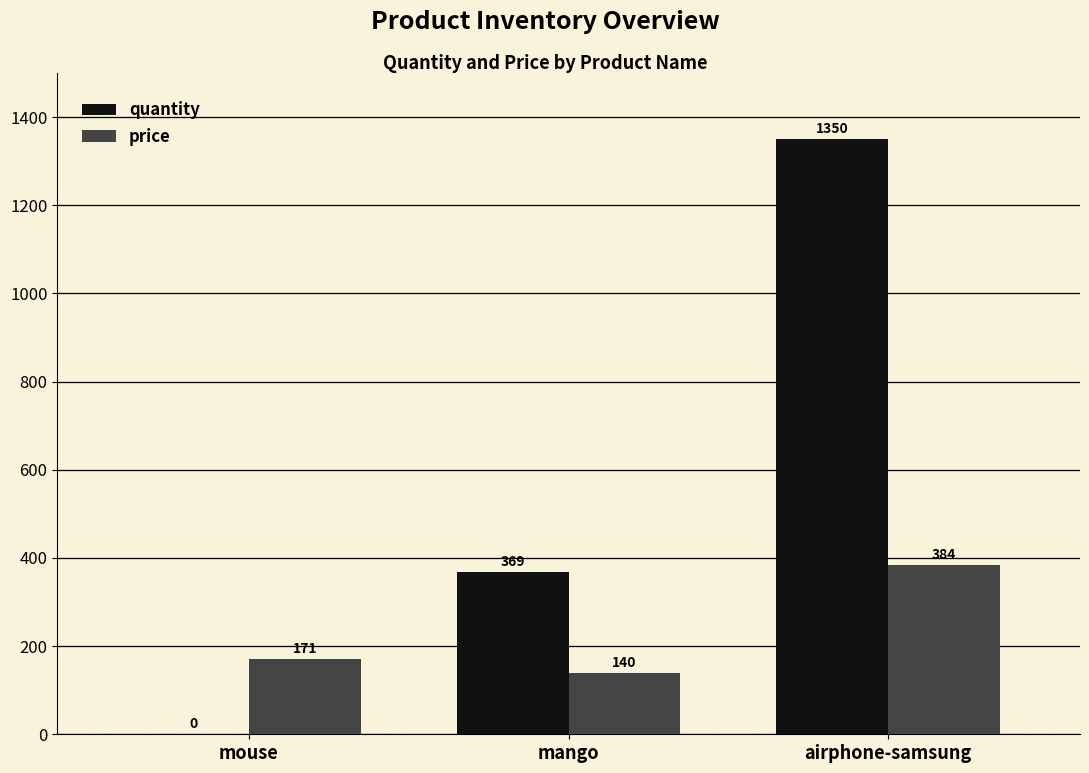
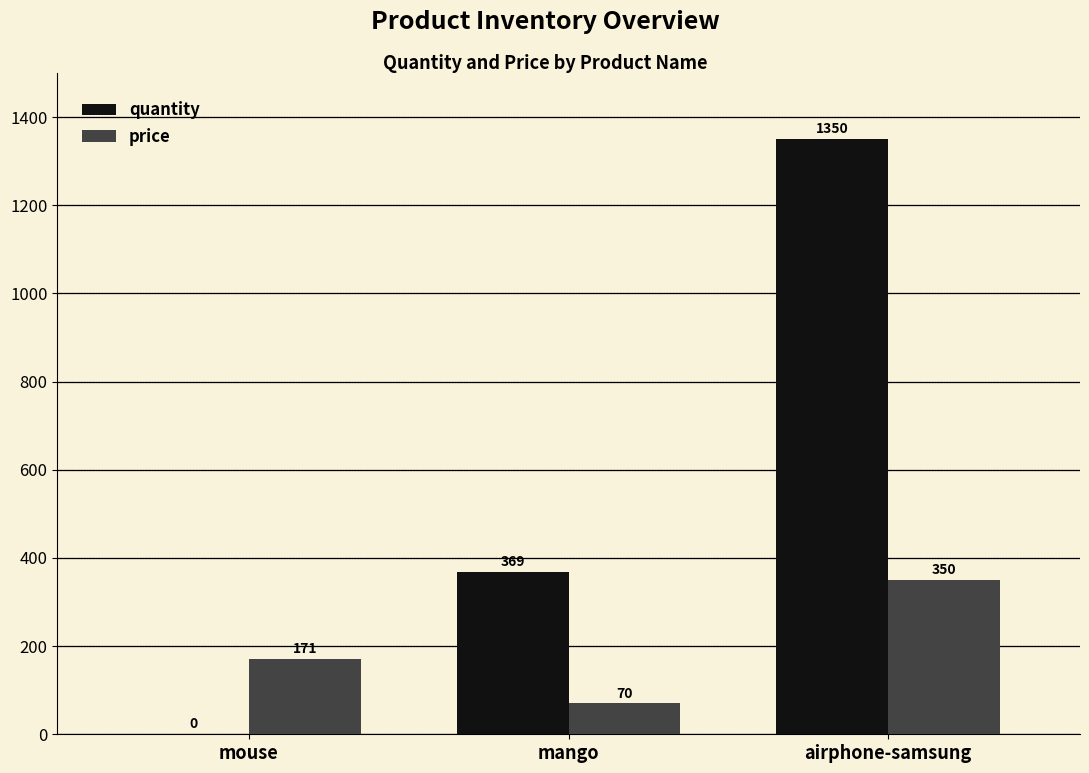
price, mango: 140 -> 70
price, airphone-samsung: 384 -> 350
